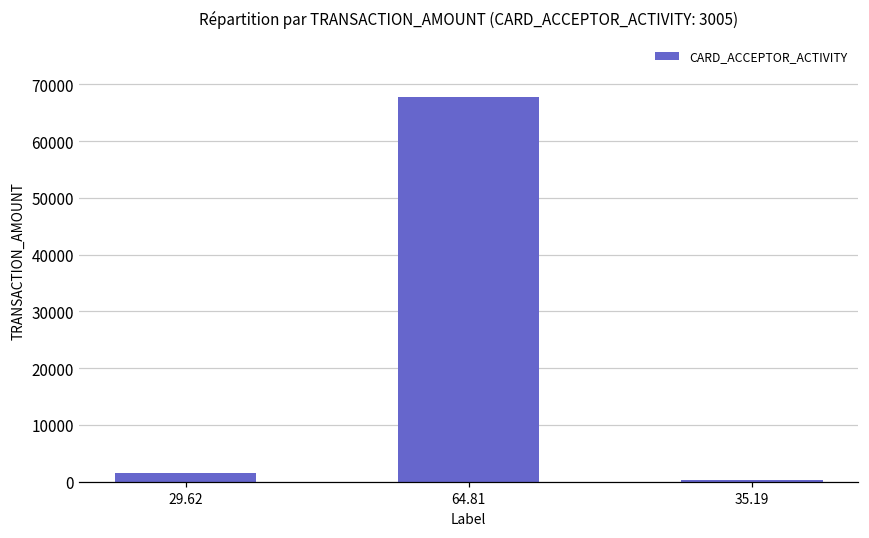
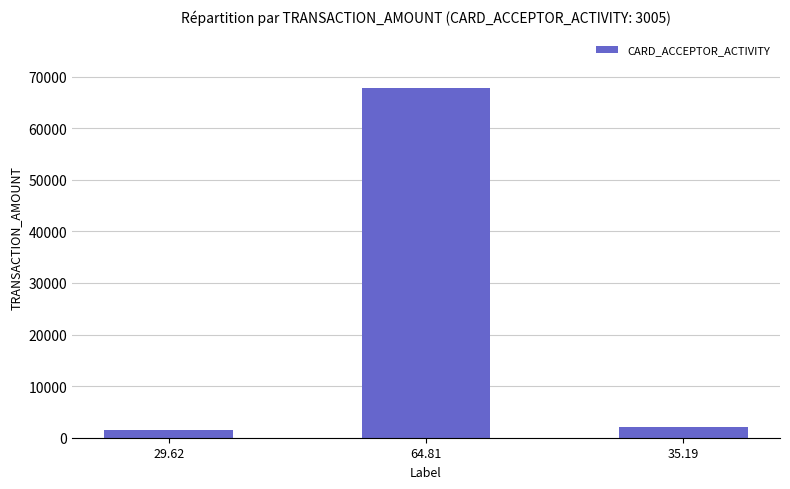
35.19: 0 -> 2000
